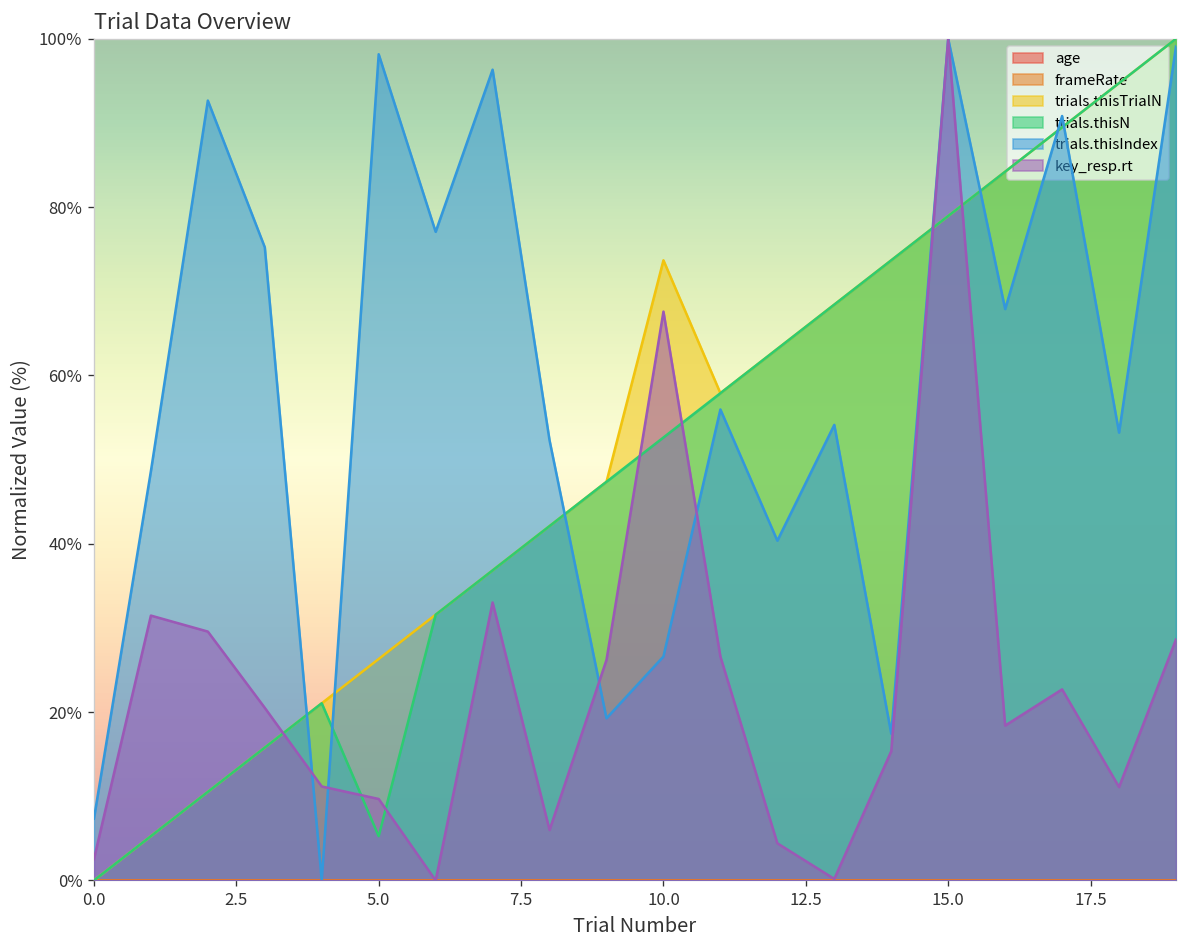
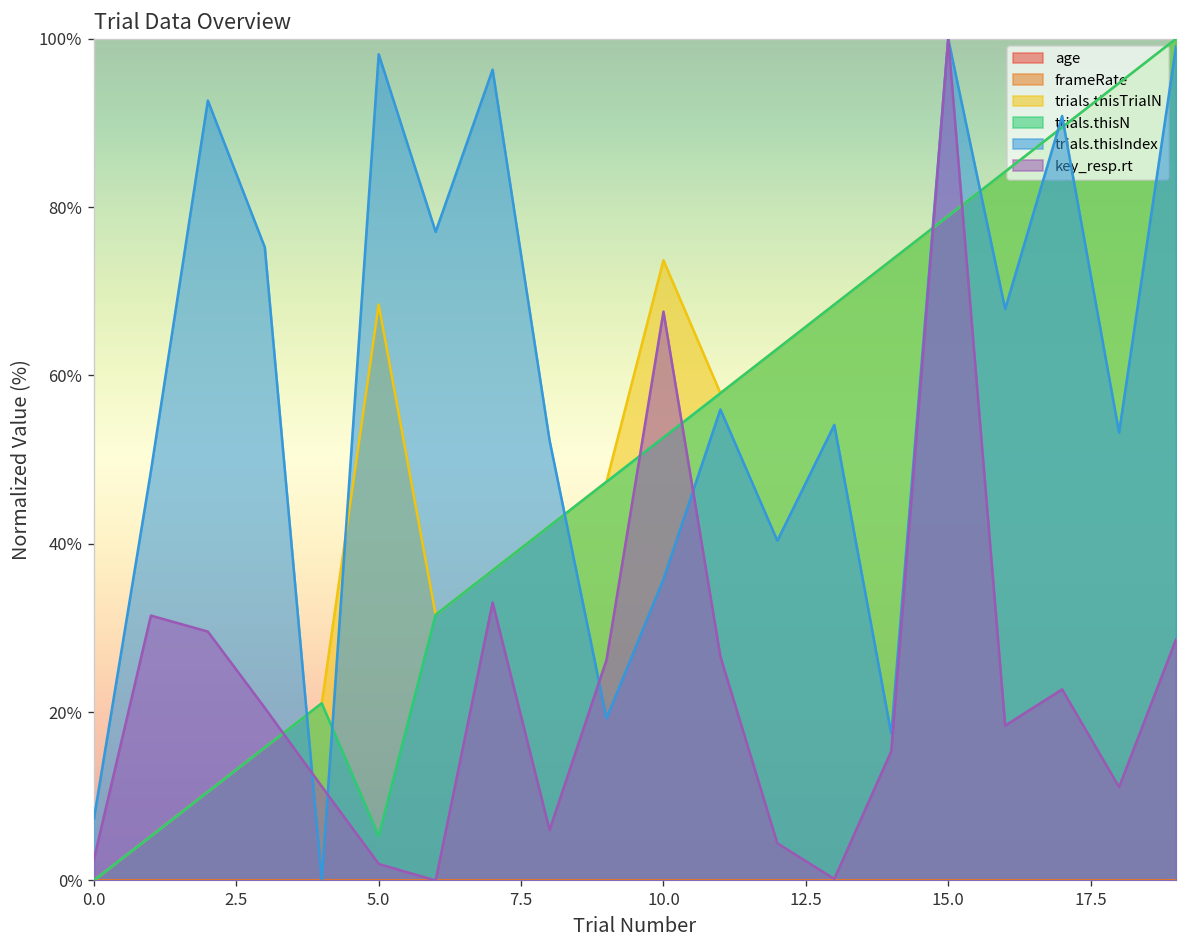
trials.thisTrialN, 5.0: 26% -> 68%
key_resp.rt, 5.0: 10% -> 2%
trials.thisIndex, 10.0: 27% -> 36%
